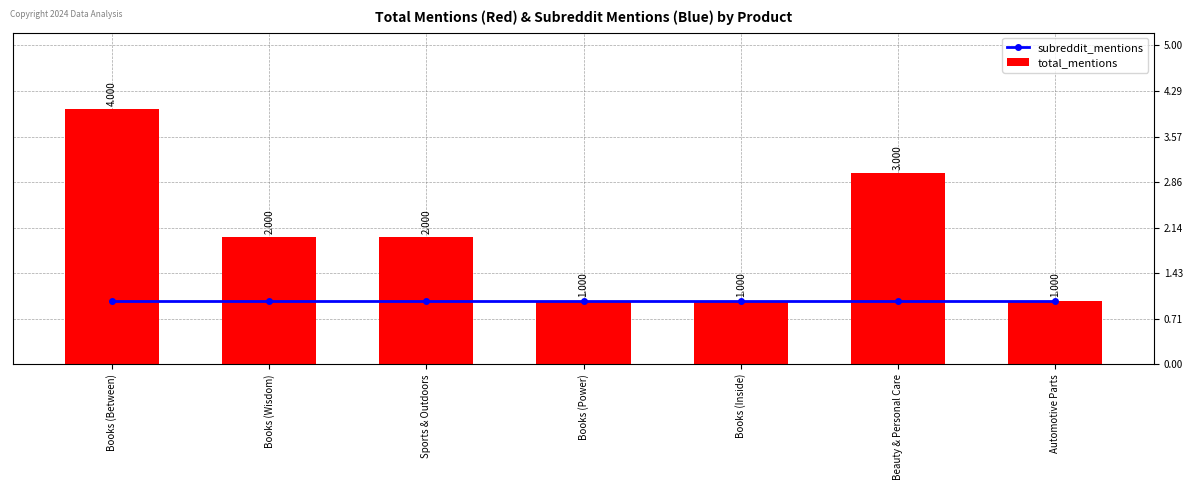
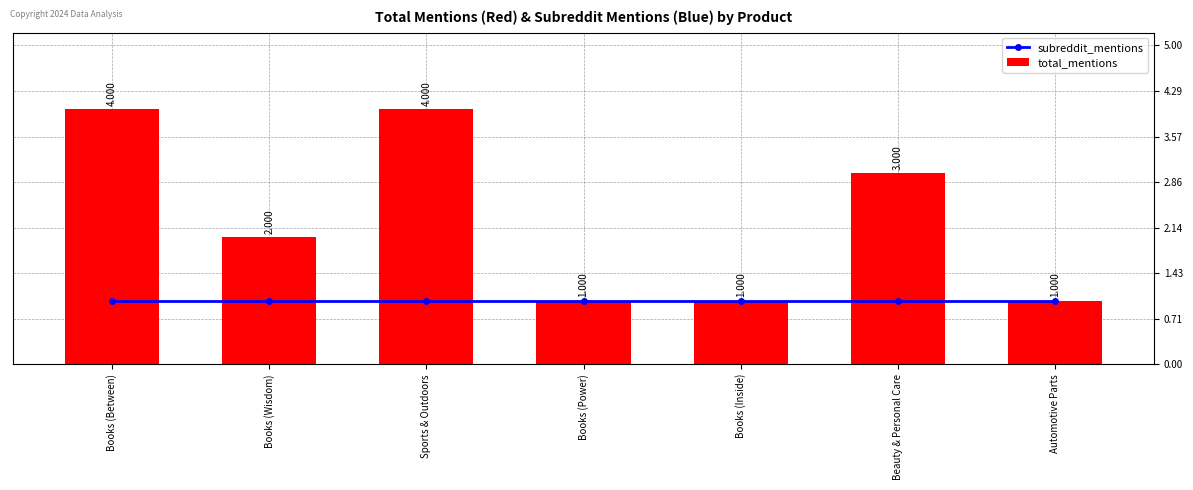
total_mentions, Sports & Outdoors: 2.000 -> 4.000
